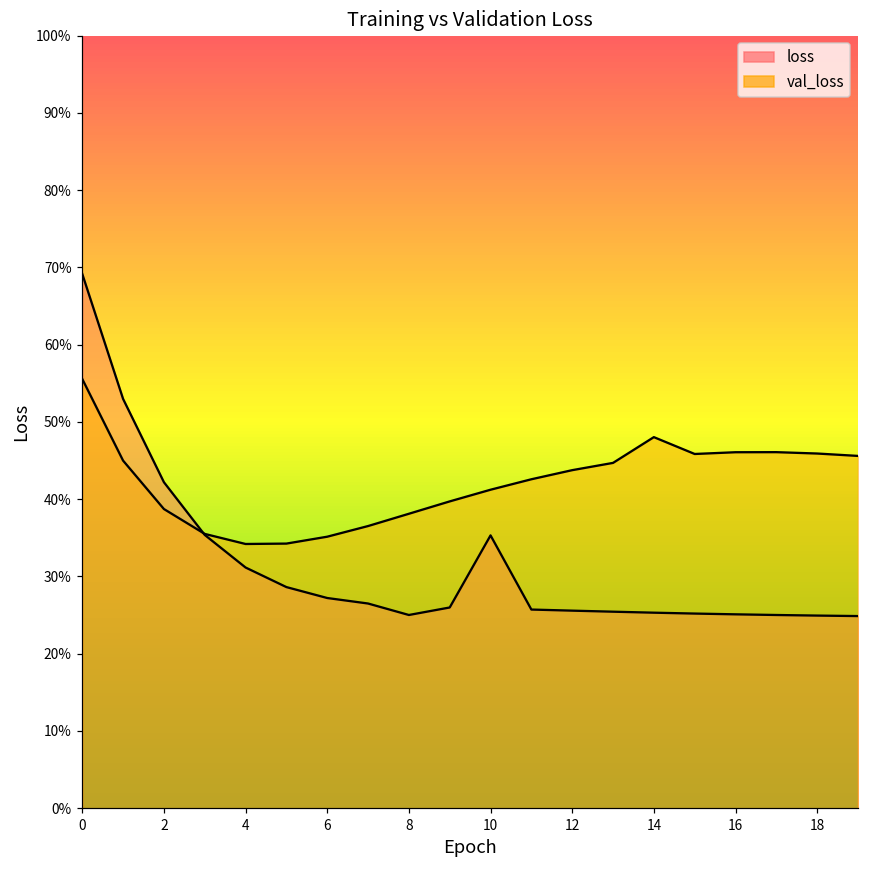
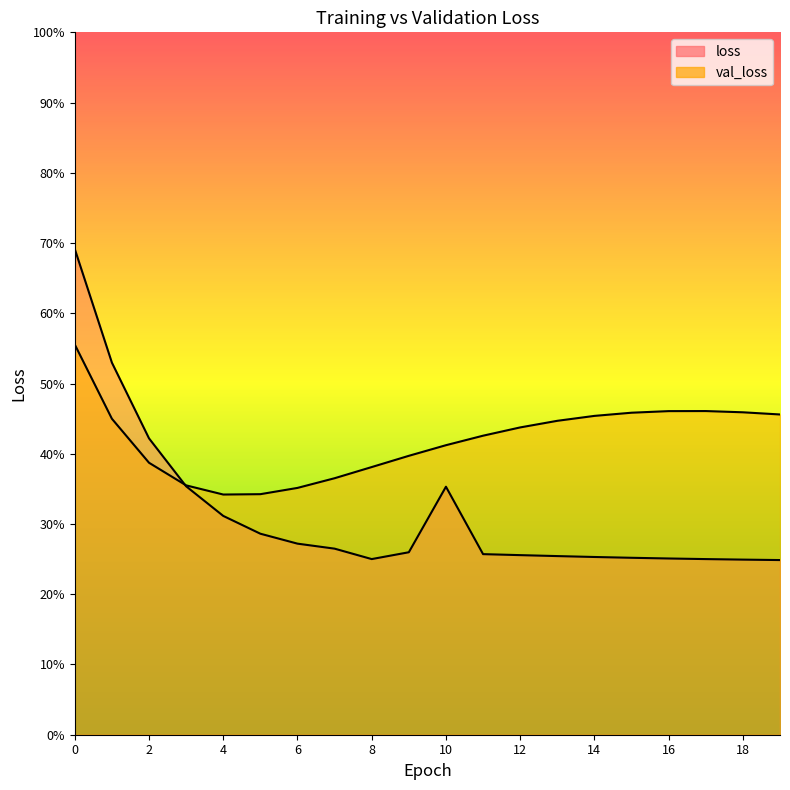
val_loss, 14: 48% -> 45%
